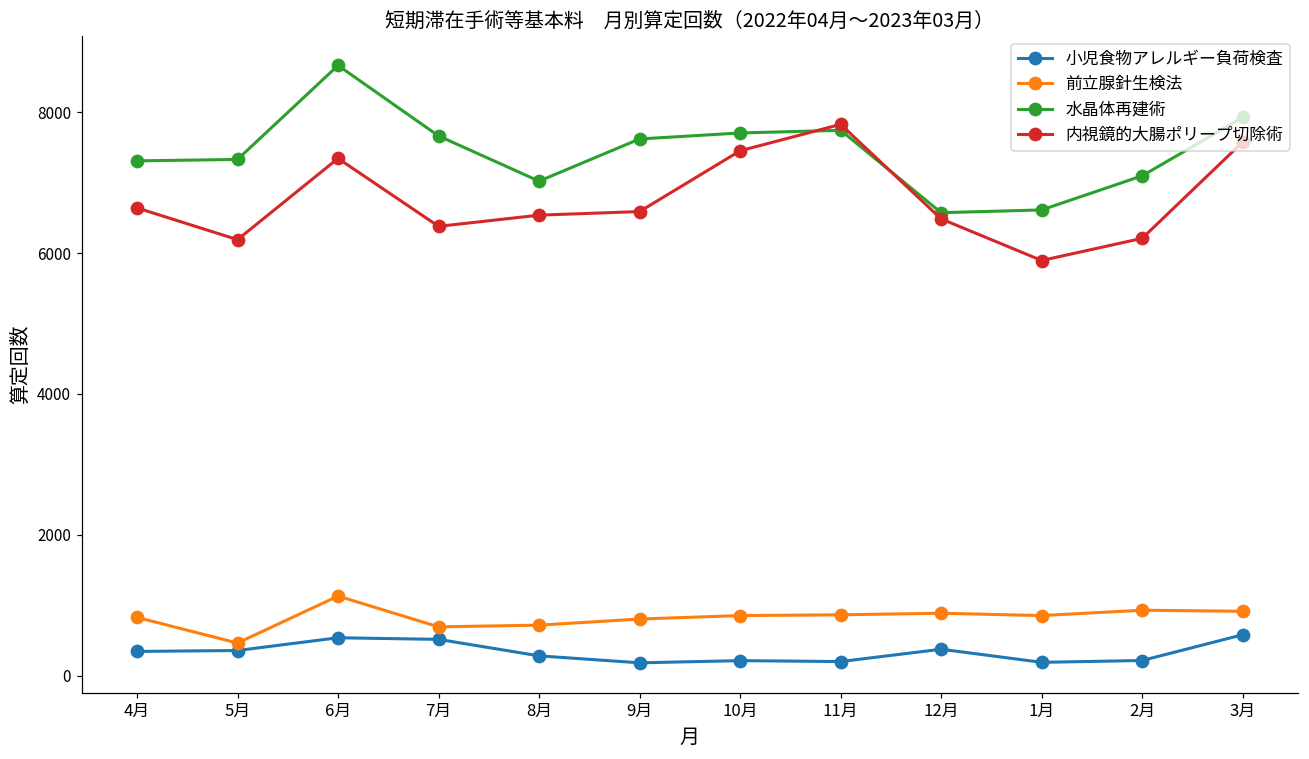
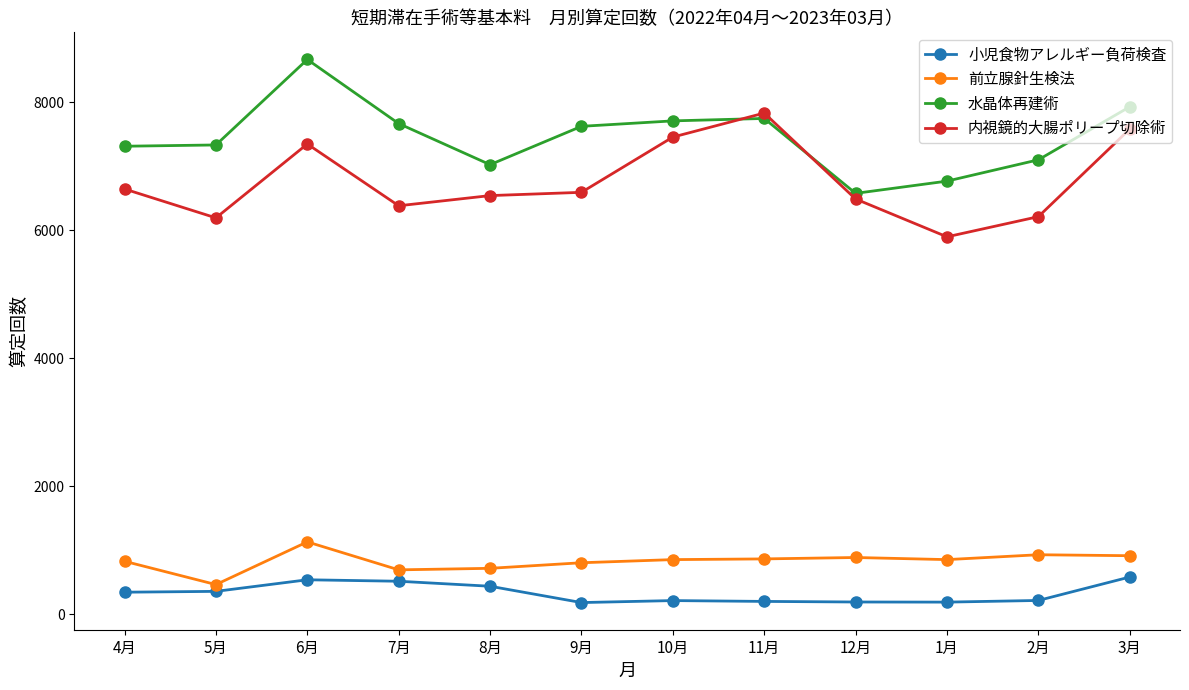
小児食物アレルギー負荷検査, 8月: 300 -> 400
小児食物アレルギー負荷検査, 12月: 400 -> 200
水晶体再建術, 1月: 6600 -> 6800
